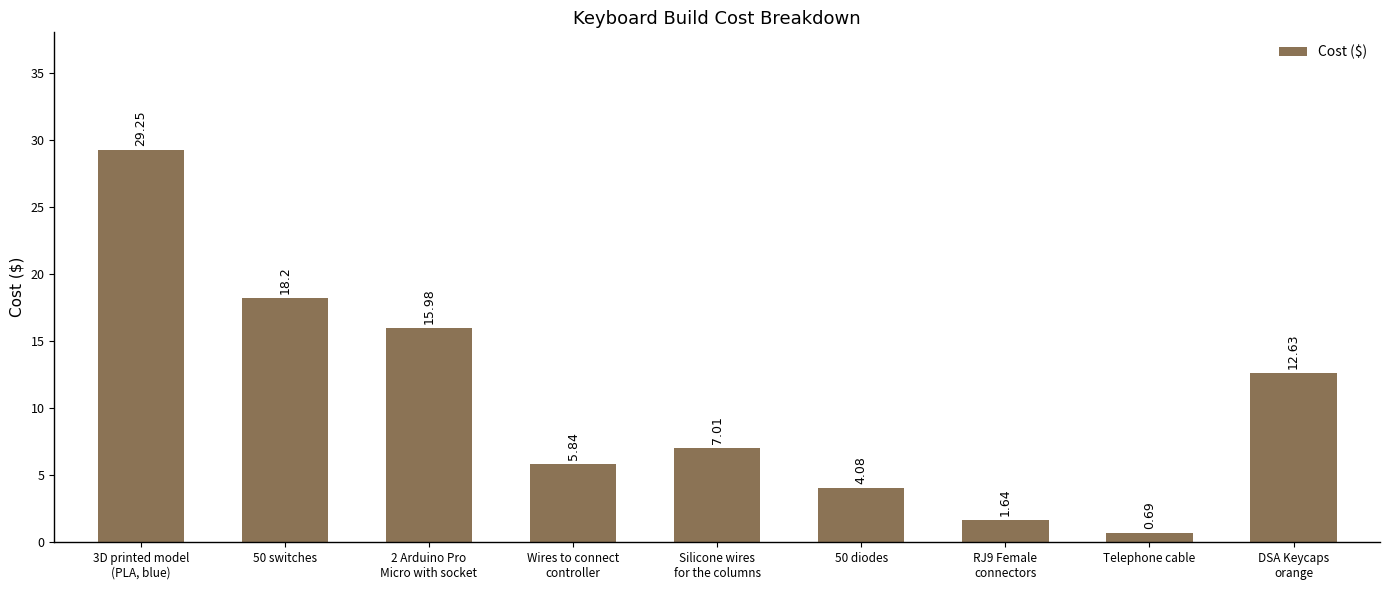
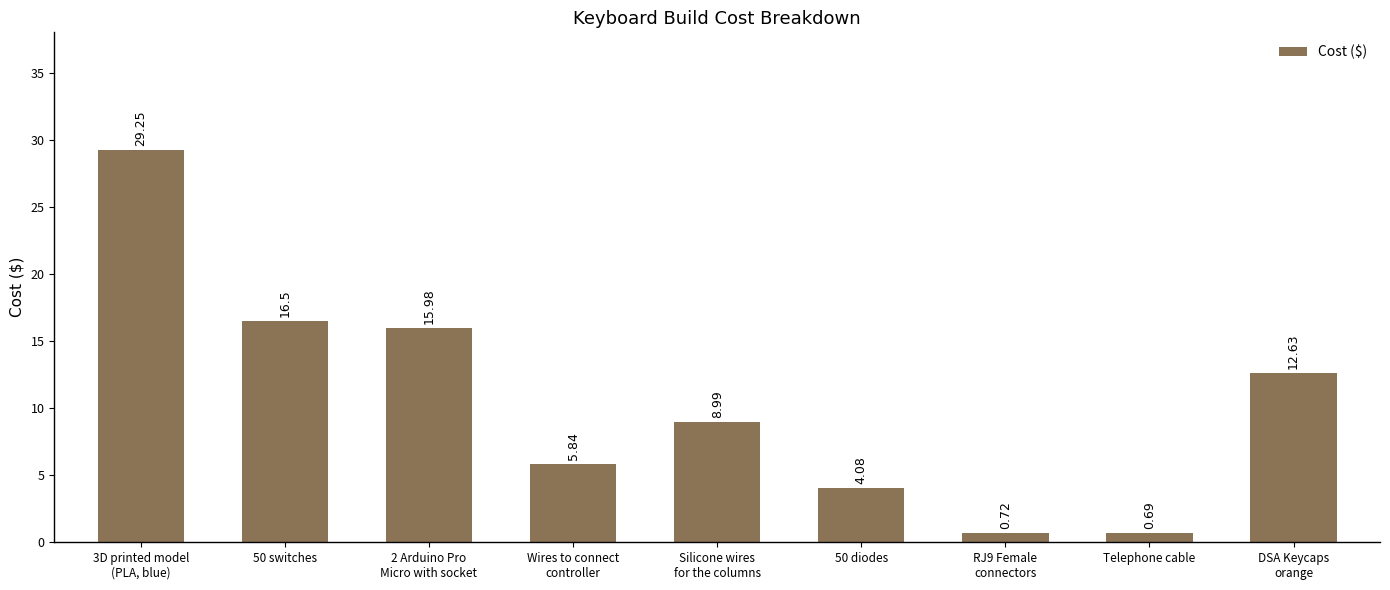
50 switches: 18.2 -> 16.5
Silicone wires for the columns: 7.01 -> 8.99
RJ9 Female connectors: 1.64 -> 0.72
